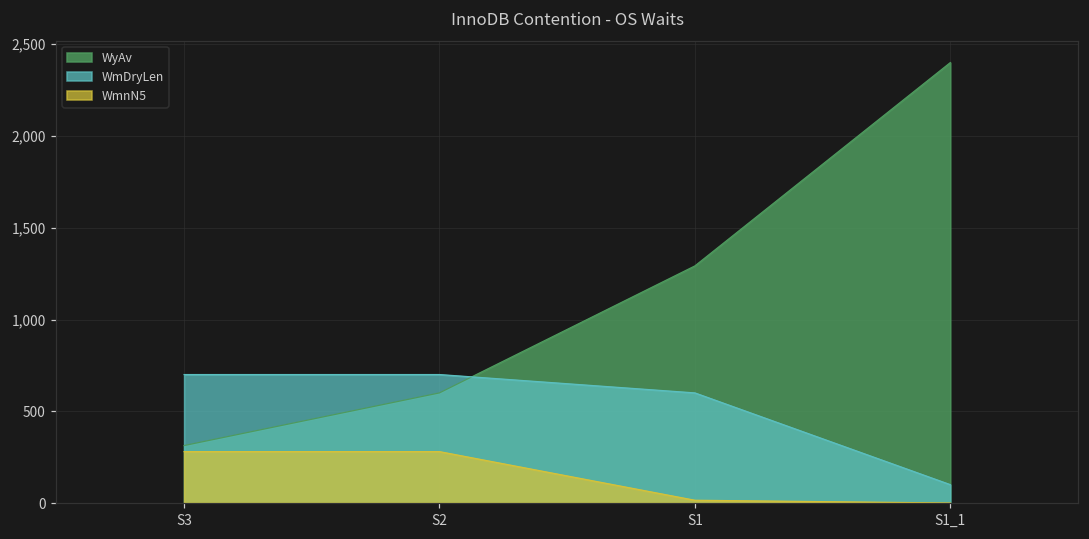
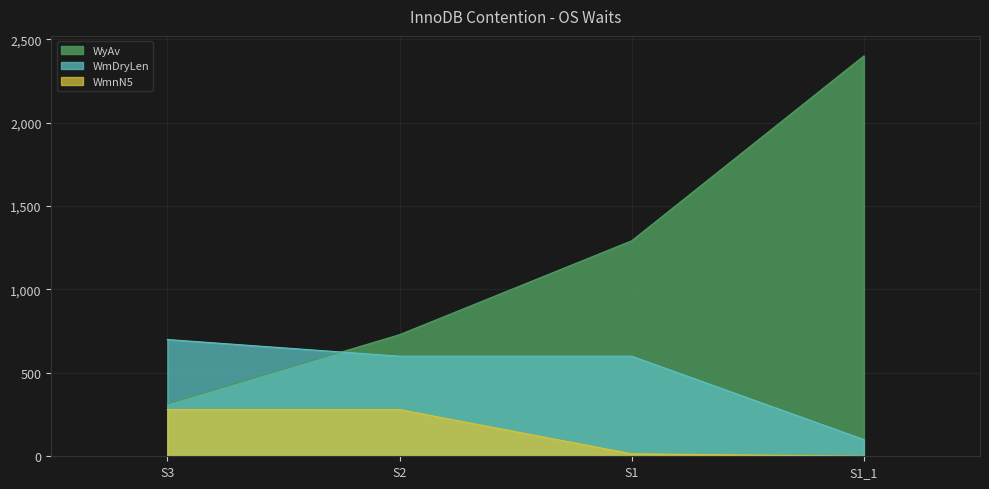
WyAv, S2: 600 -> 730
WmDryLen, S2: 700 -> 600
